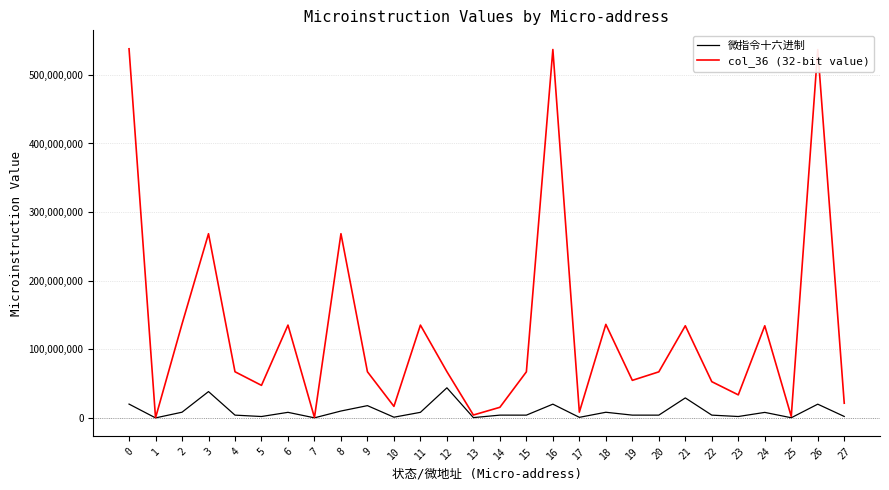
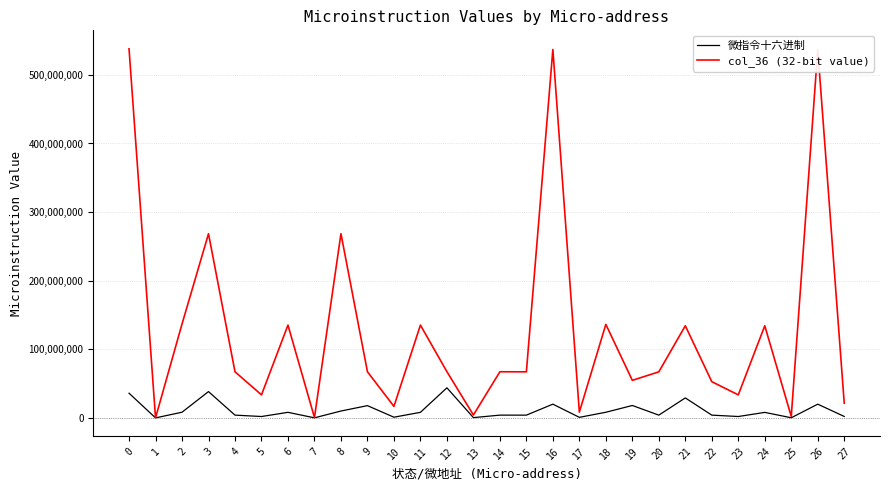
微指令十六进制, 0: 20,000,000 -> 40,000,000
col_36 (32-bit value), 5: 50,000,000 -> 30,000,000
col_36 (32-bit value), 14: 20,000,000 -> 70,000,000
微指令十六进制, 19: 0 -> 20,000,000
